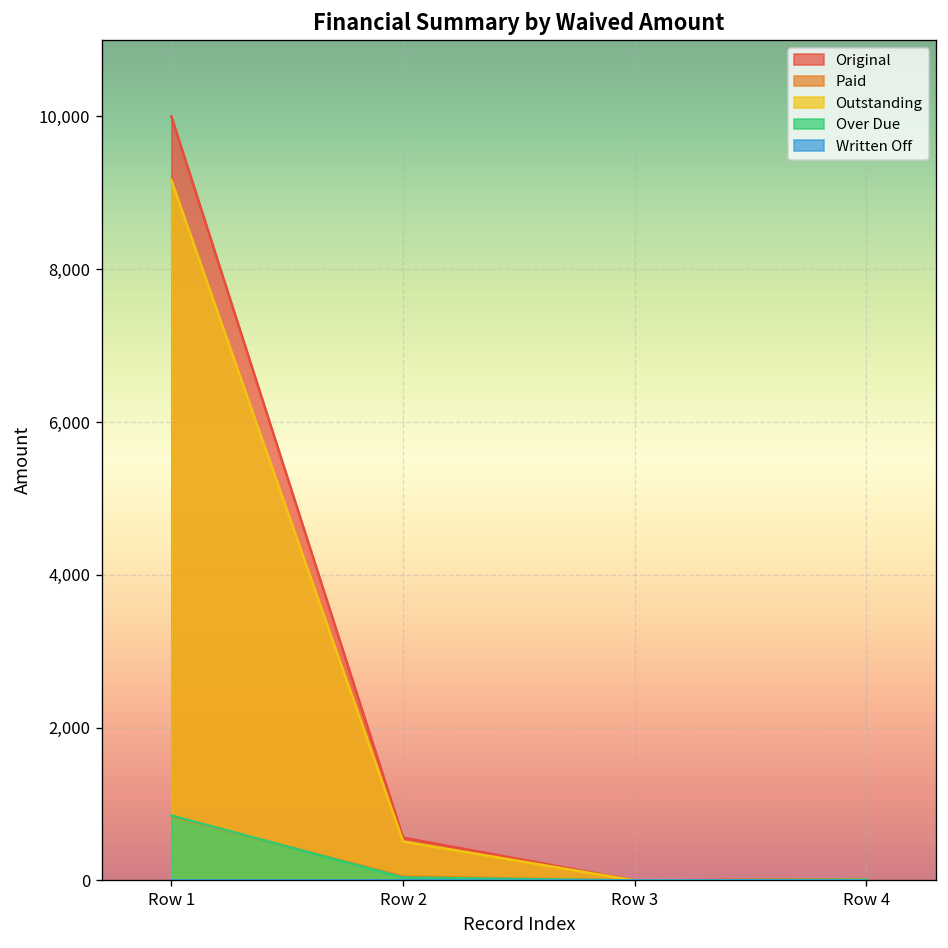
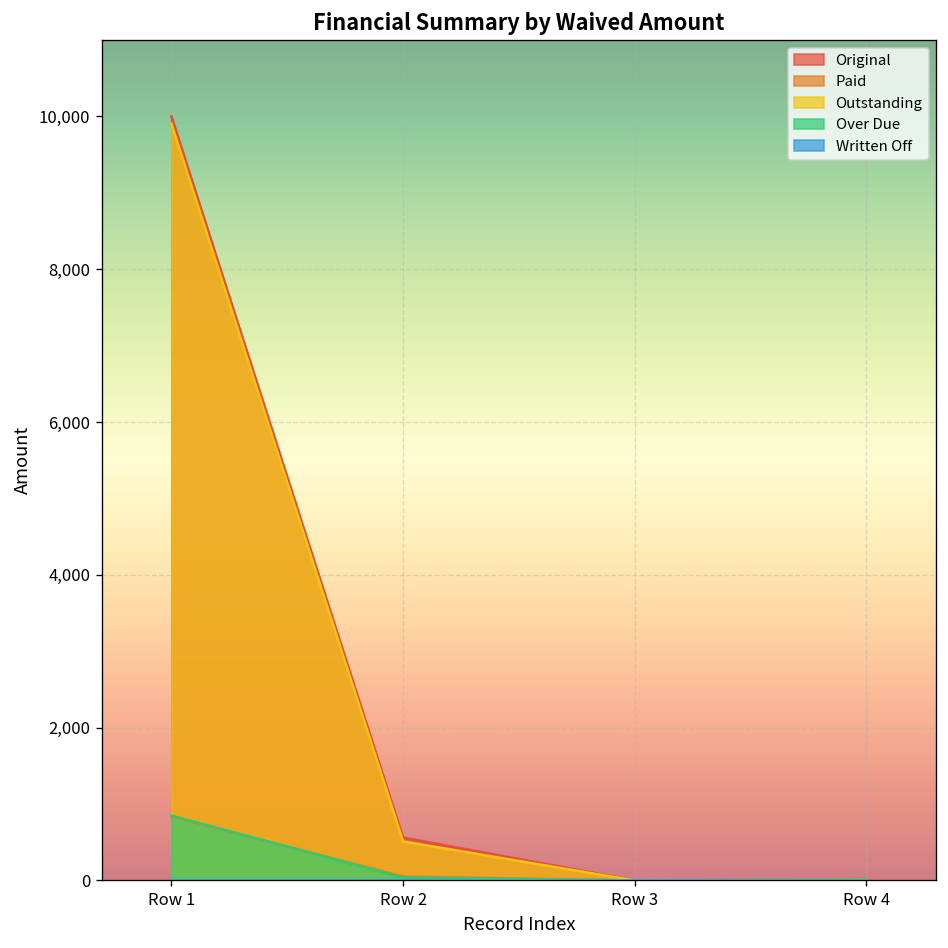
Outstanding, Row 1: 9,200 -> 9,900
